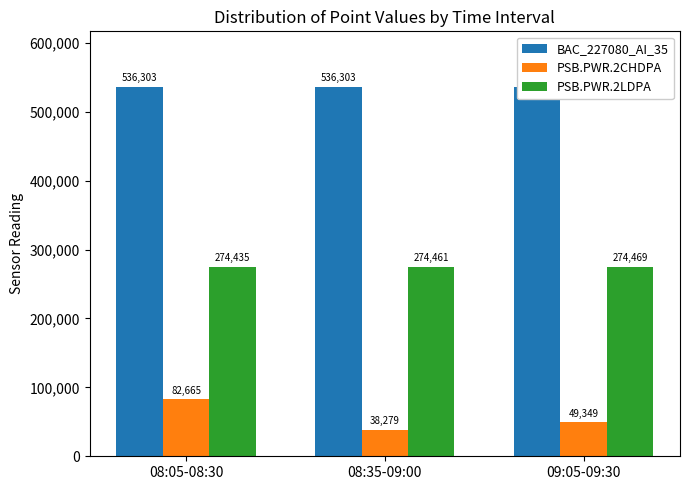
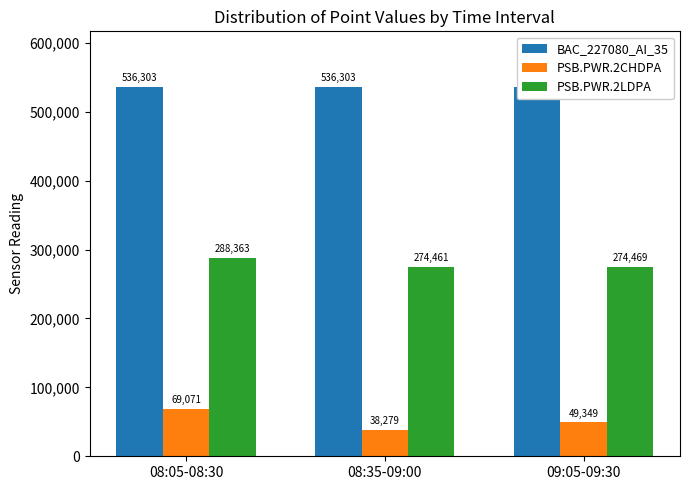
PSB.PWR.2CHDPA, 08:05-08:30: 82,665 -> 69,071
PSB.PWR.2LDPA, 08:05-08:30: 274,435 -> 288,363
